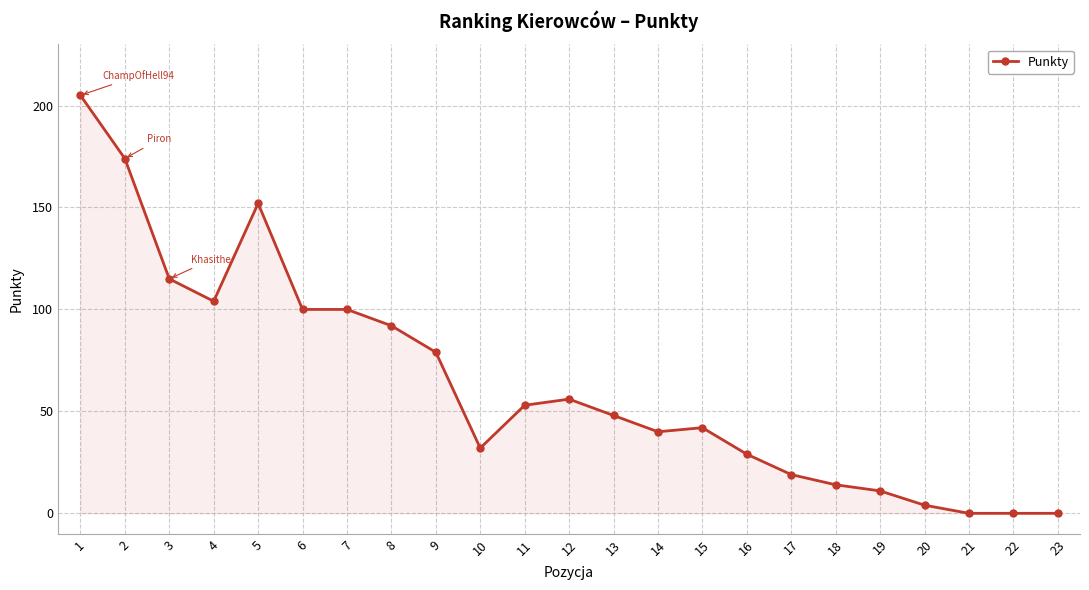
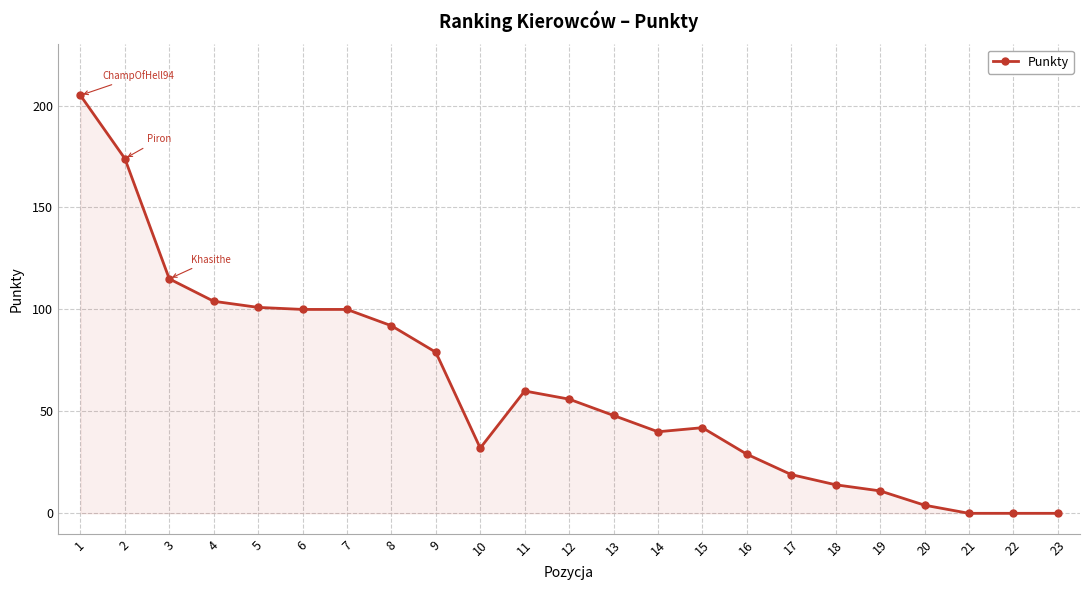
5: 152 -> 101
11: 53 -> 60
